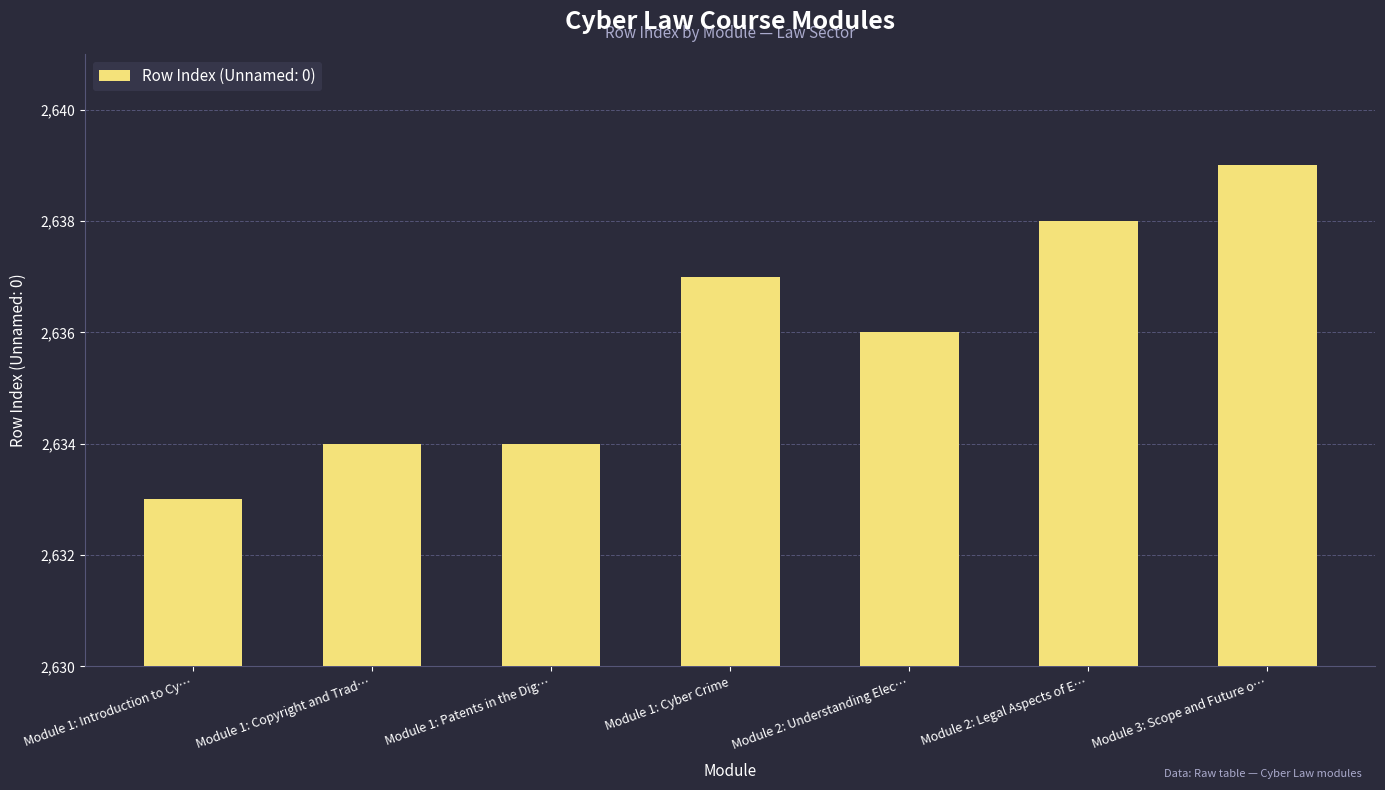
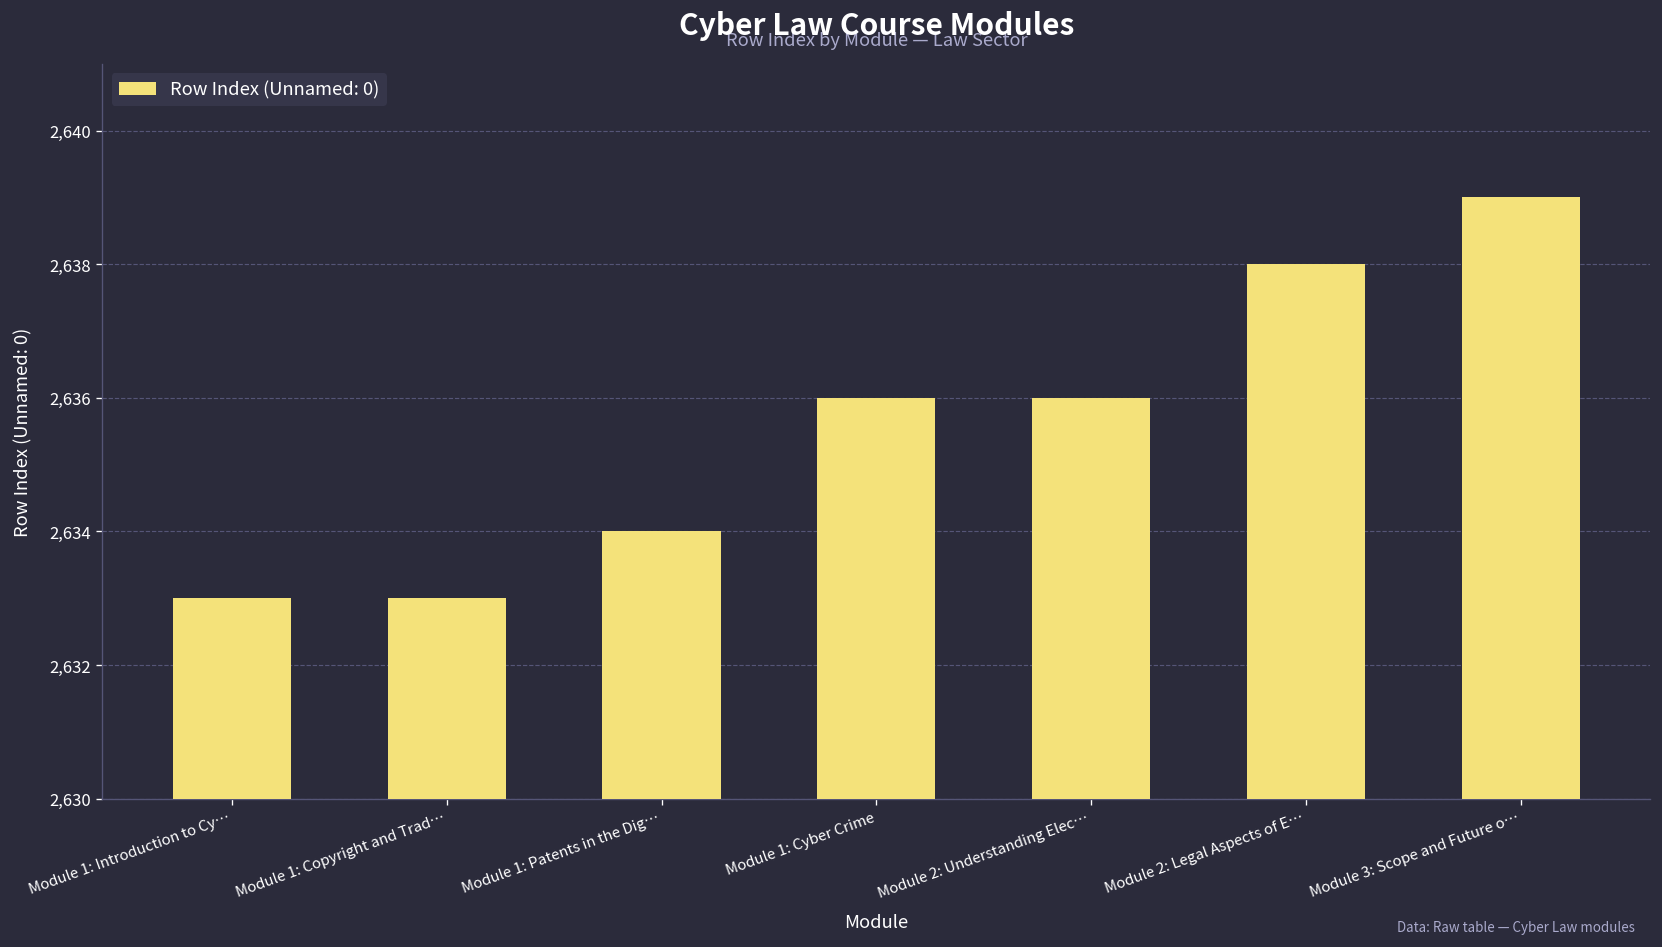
Module 1: Copyright and Trad…: 2,634 -> 2,633
Module 1: Cyber Crime: 2,637 -> 2,636
